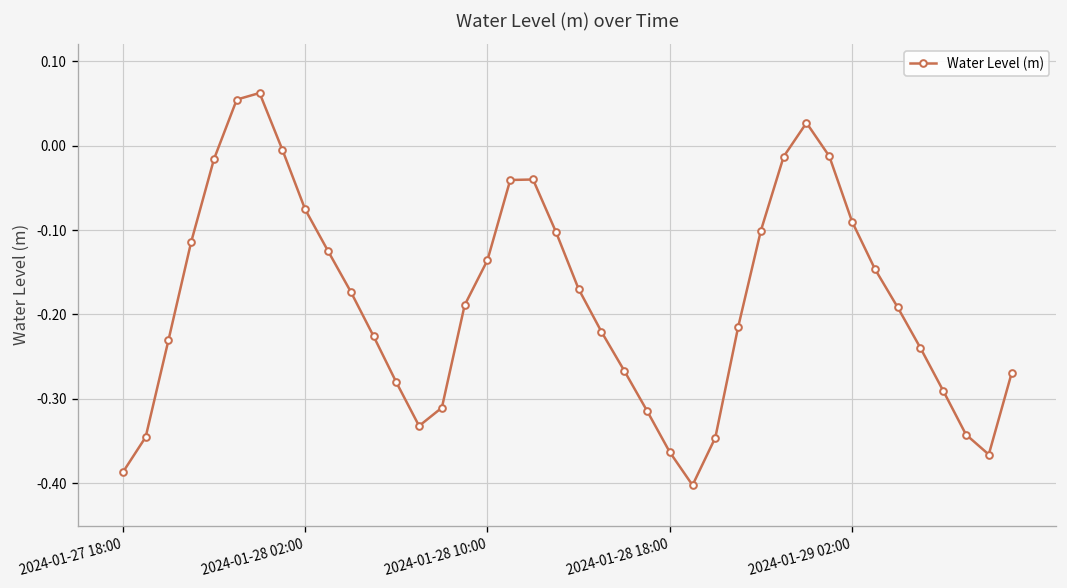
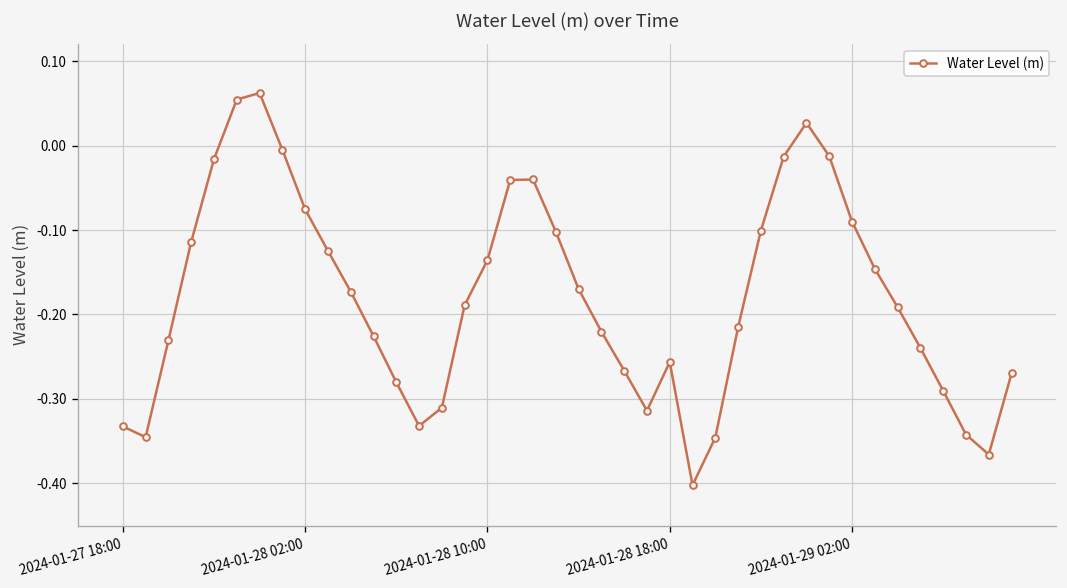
2024-01-27 18:00: -0.39 -> -0.33
2024-01-28 18:00: -0.36 -> -0.26
